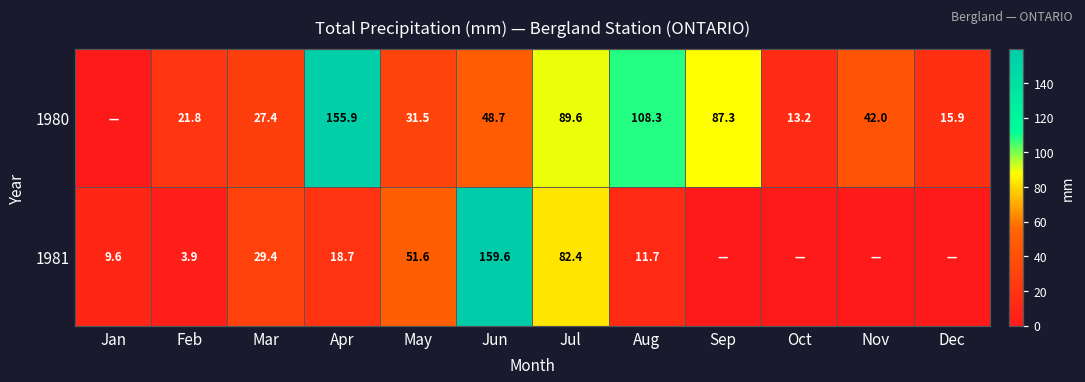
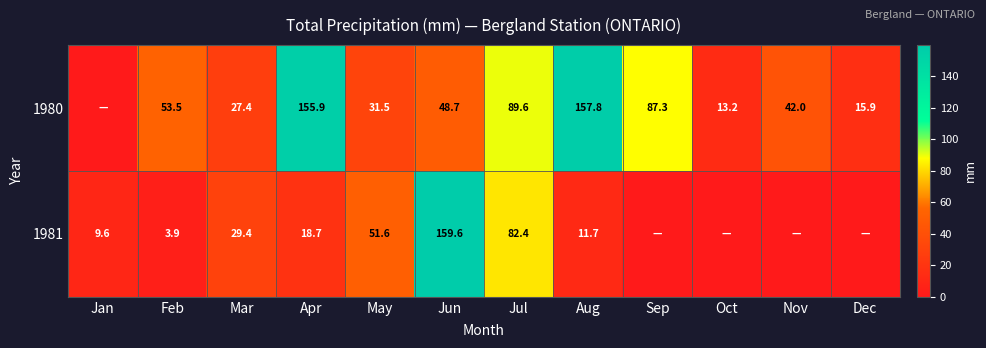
1980, Feb: 21.8 -> 53.5
1980, Aug: 108.3 -> 157.8
